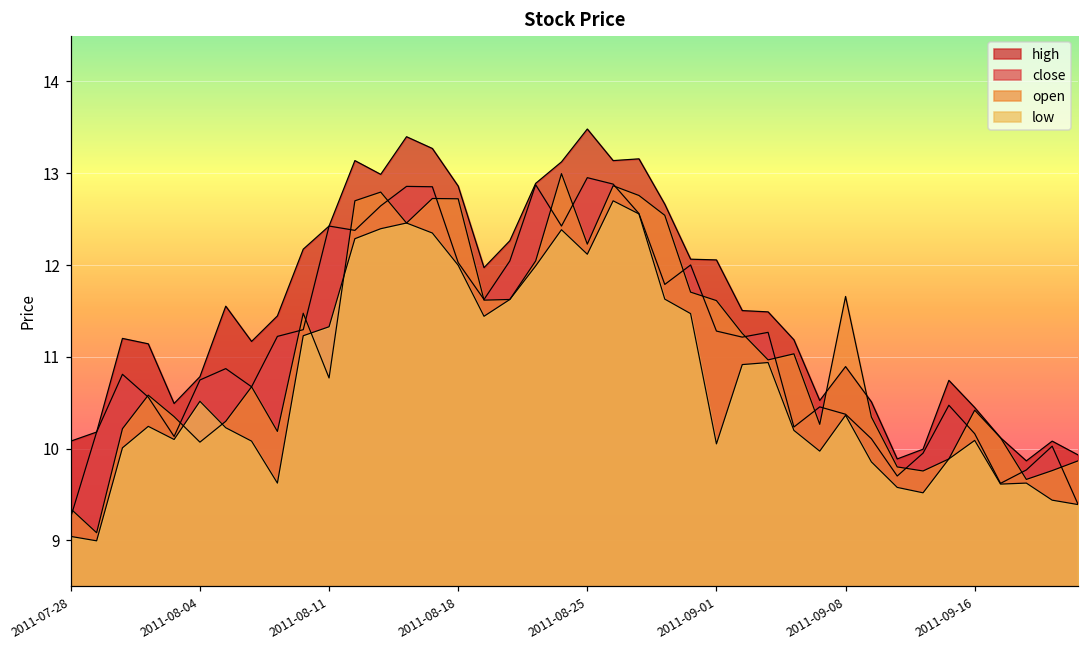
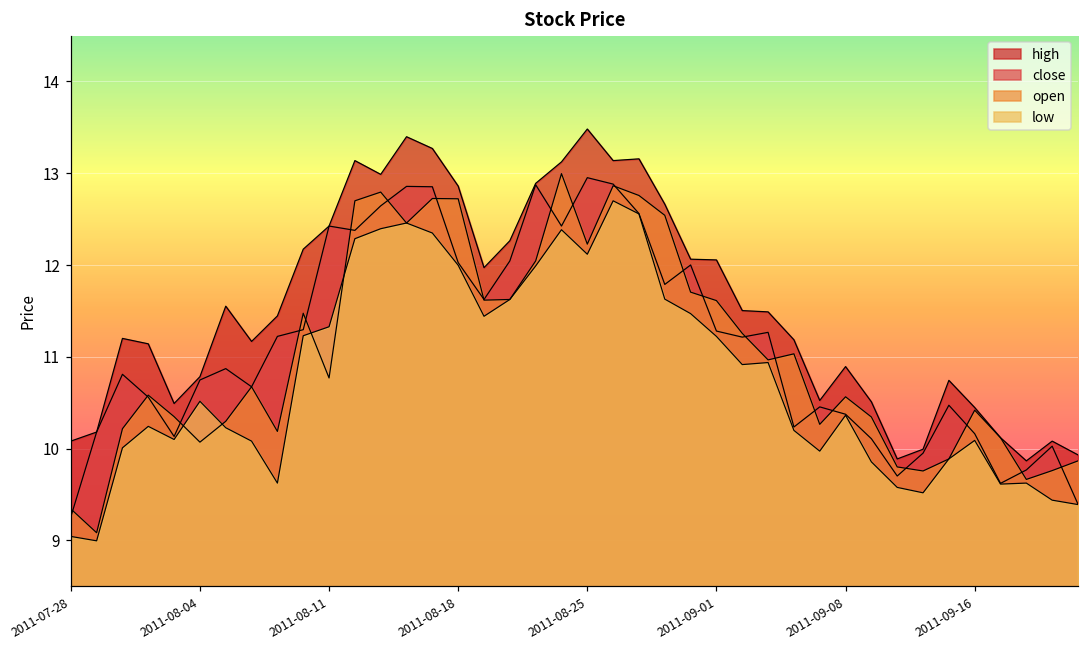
low, 2011-09-01: 10.1 -> 11.2
open, 2011-09-08: 11.7 -> 10.6
